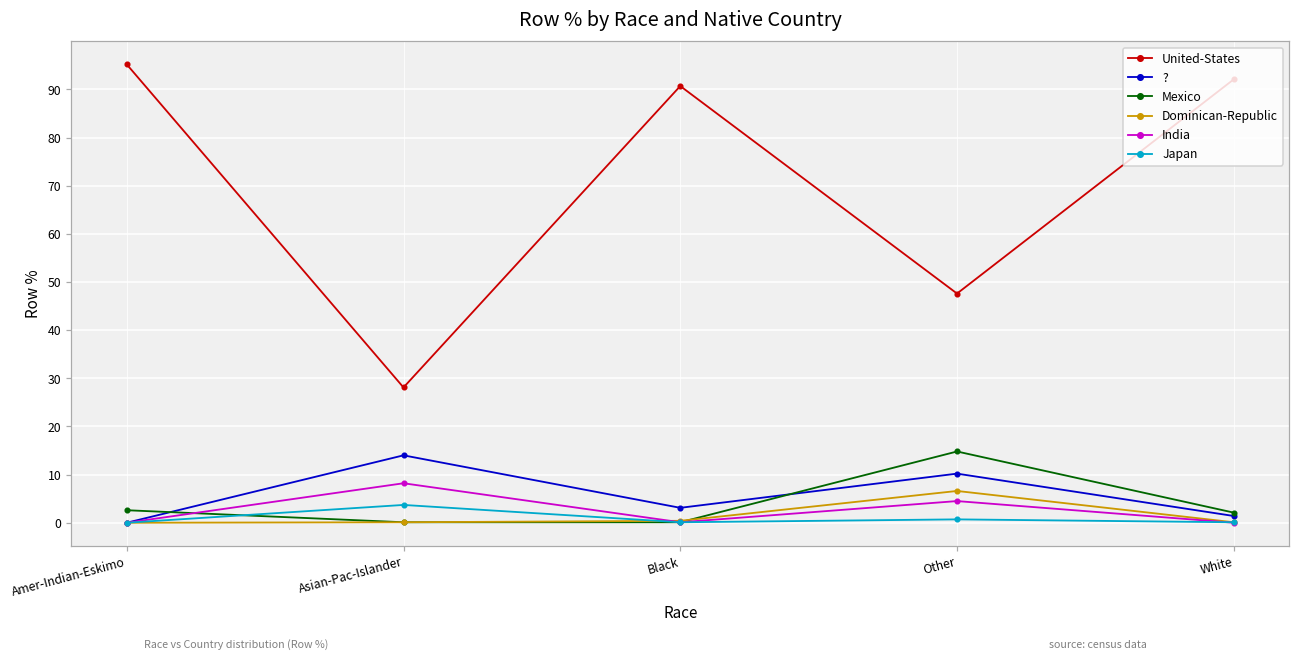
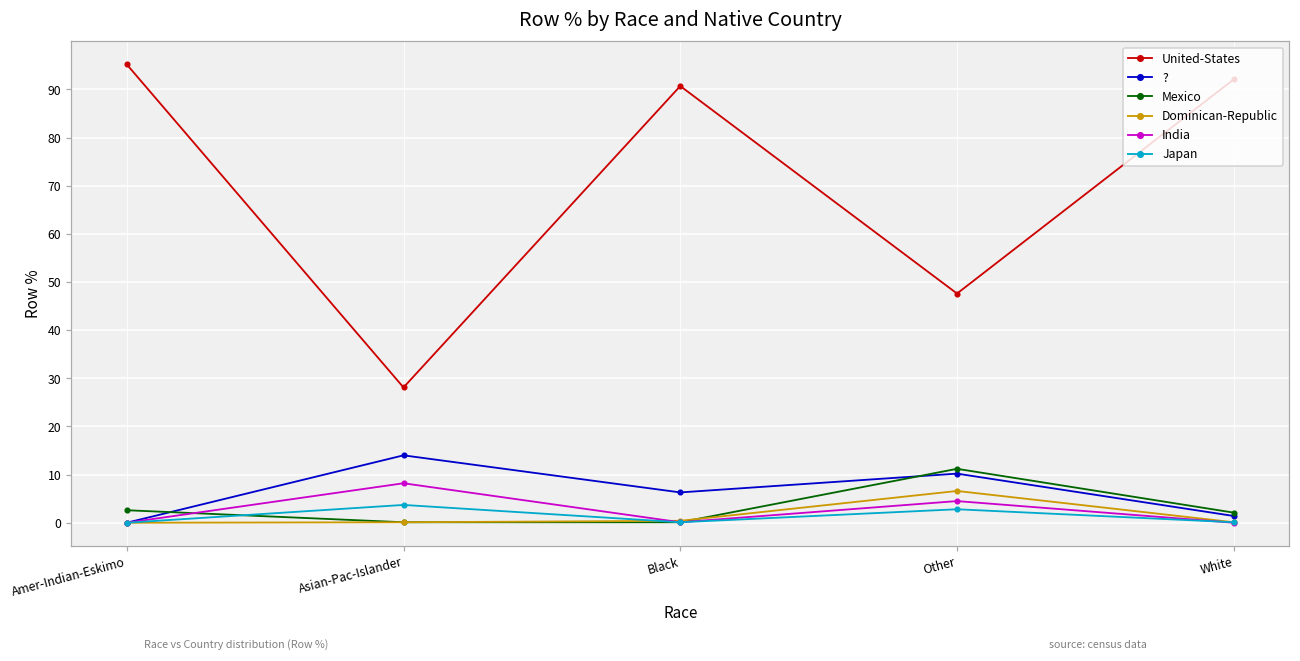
?, Black: 3 -> 6
Mexico, Other: 15 -> 11
Japan, Other: 1 -> 3
